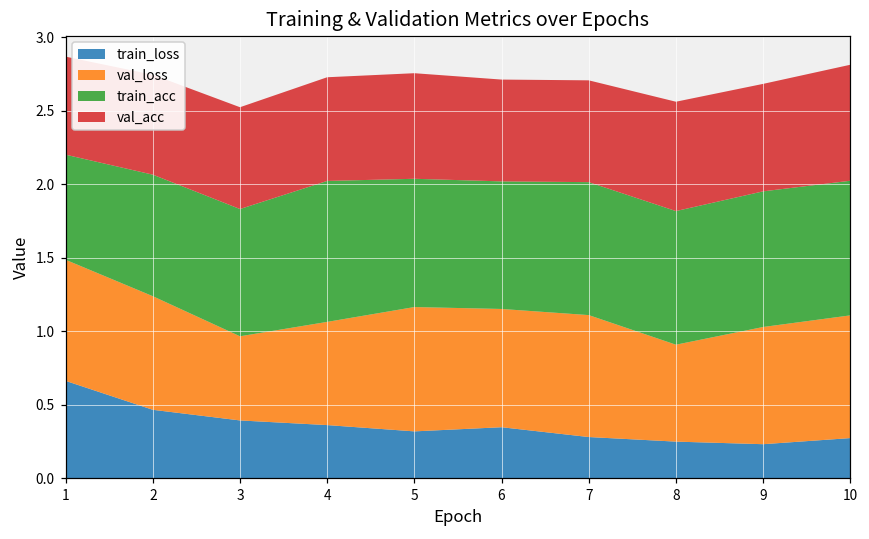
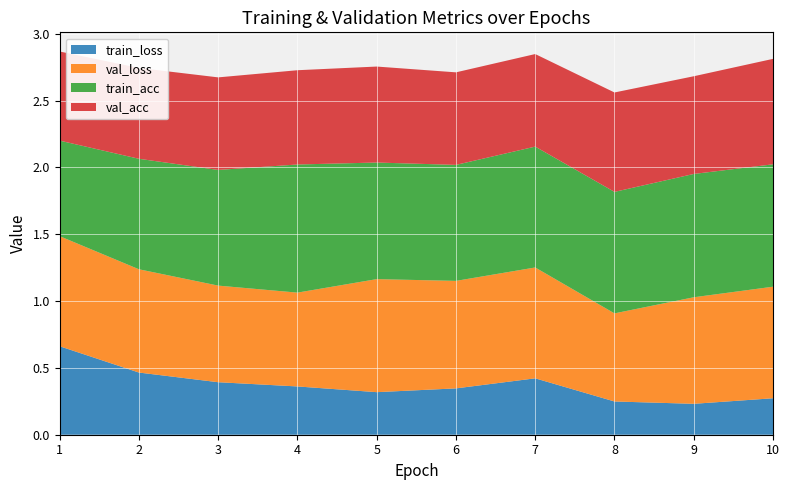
val_loss, 3: 0.57 -> 0.72
train_loss, 7: 0.28 -> 0.42
